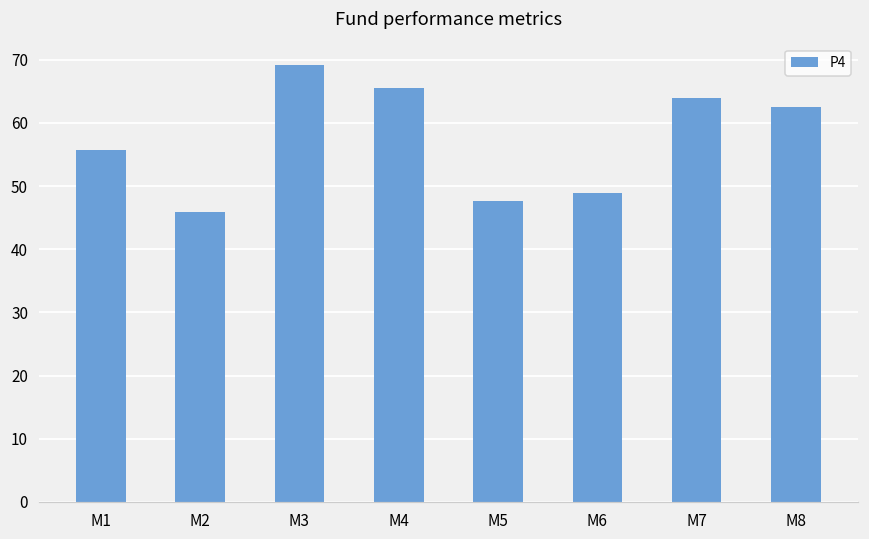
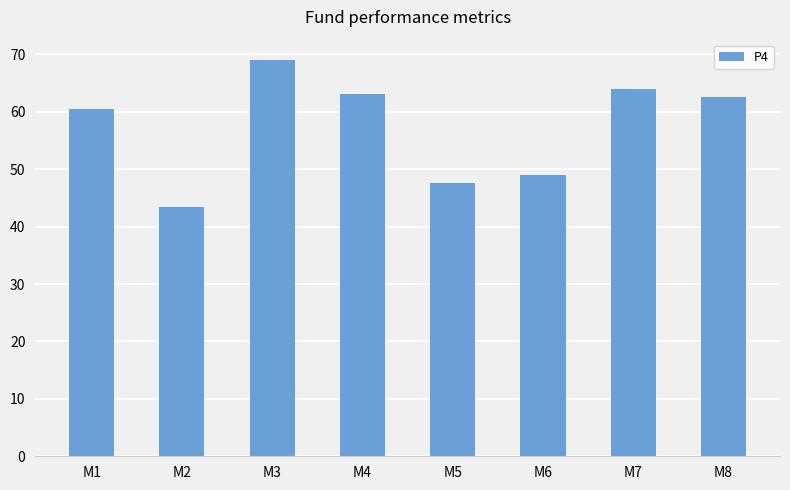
M1: 56 -> 60
M2: 46 -> 44
M4: 66 -> 63
